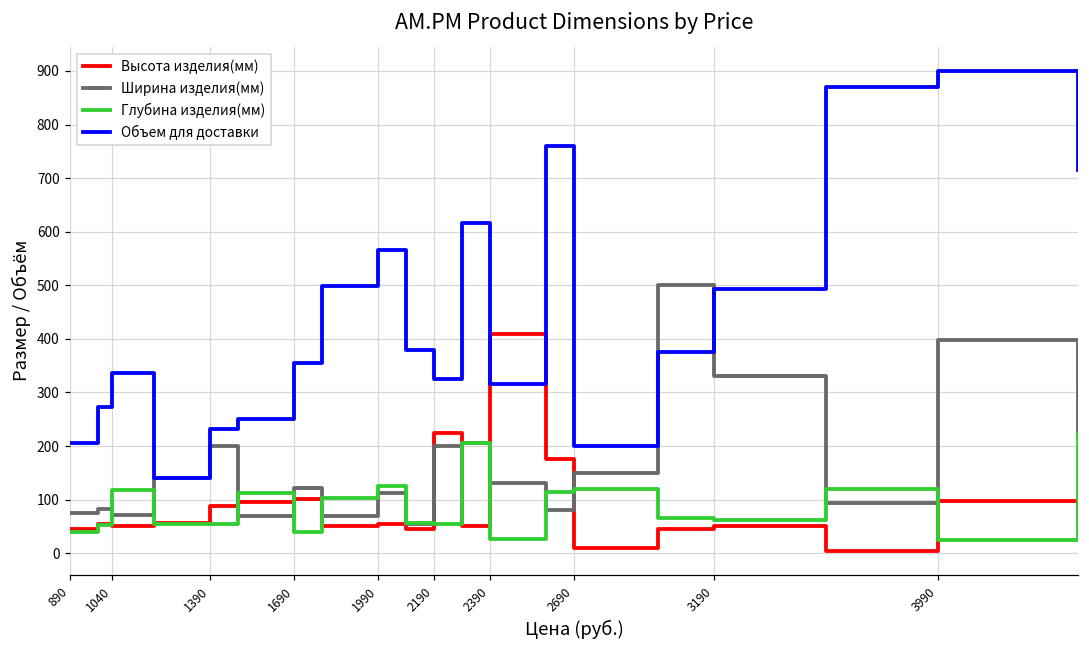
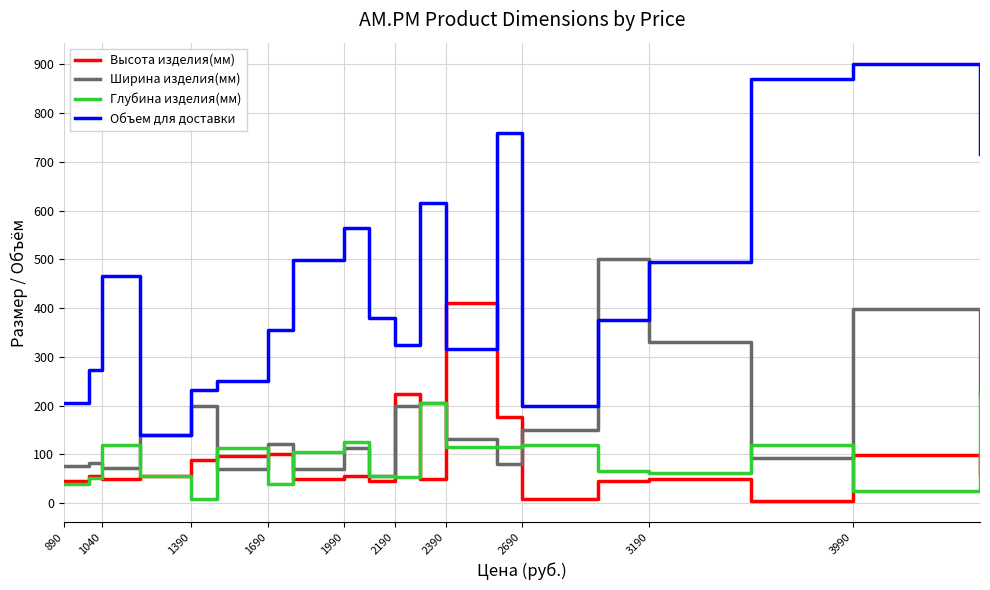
Объем для доставки, 1040: 340 -> 470
Глубина изделия(мм), 1390: 60 -> 10
Глубина изделия(мм), 2390: 30 -> 110
